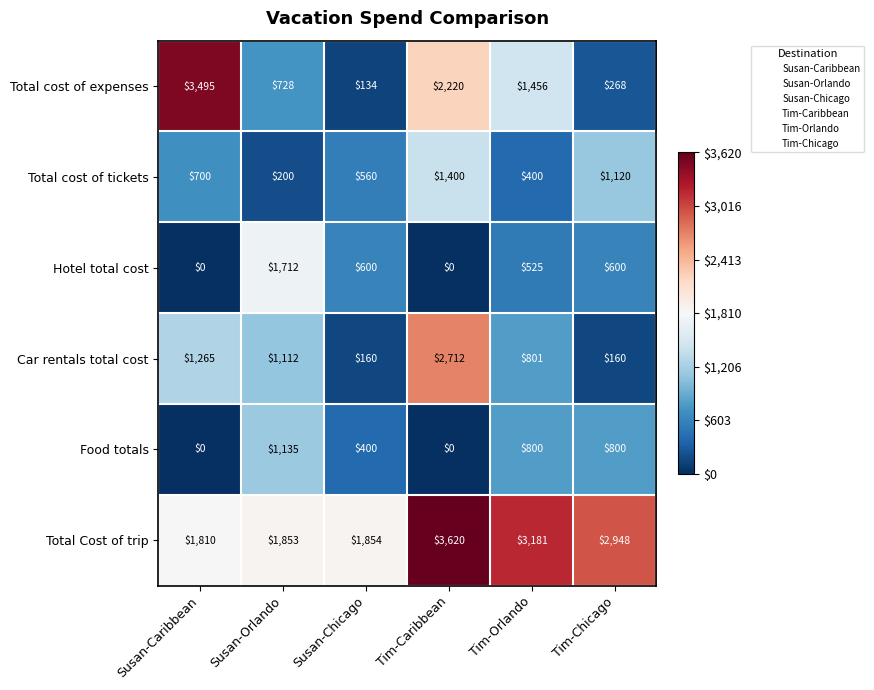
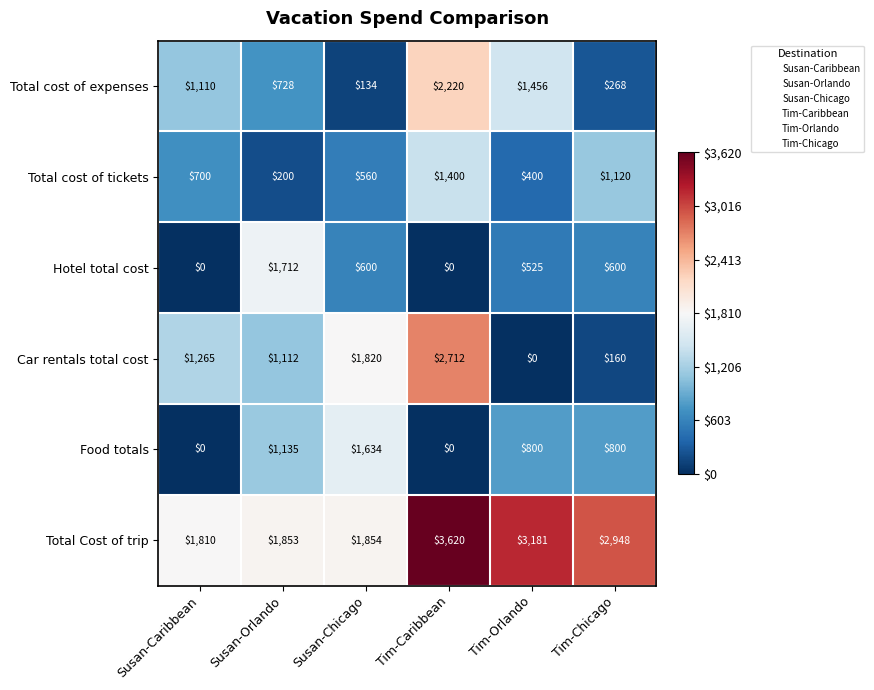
Total cost of expenses, Susan-Caribbean: $3,495 -> $1,110
Car rentals total cost, Susan-Chicago: $160 -> $1,820
Car rentals total cost, Tim-Orlando: $801 -> $0
Food totals, Susan-Chicago: $400 -> $1,634
